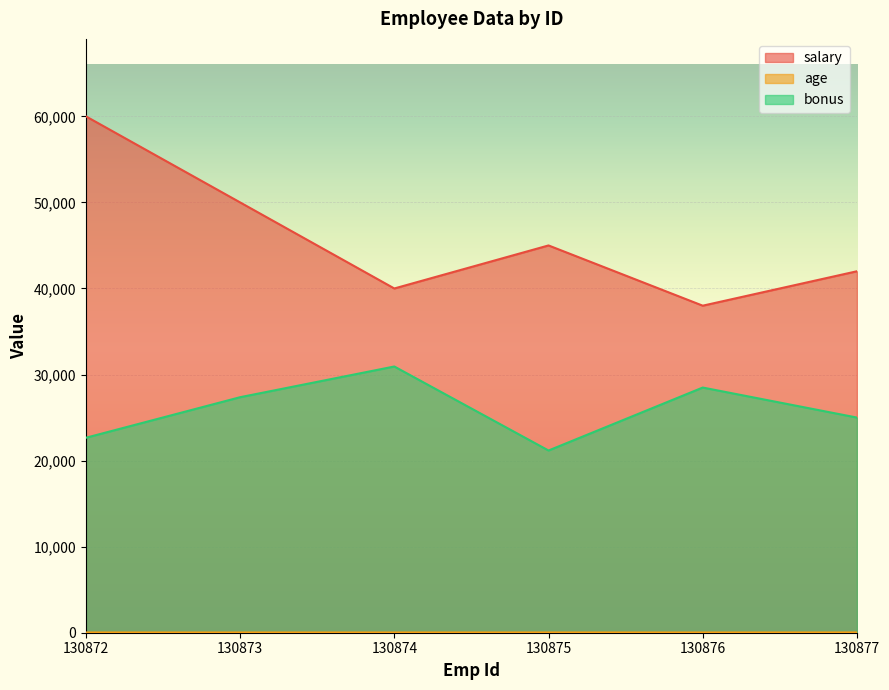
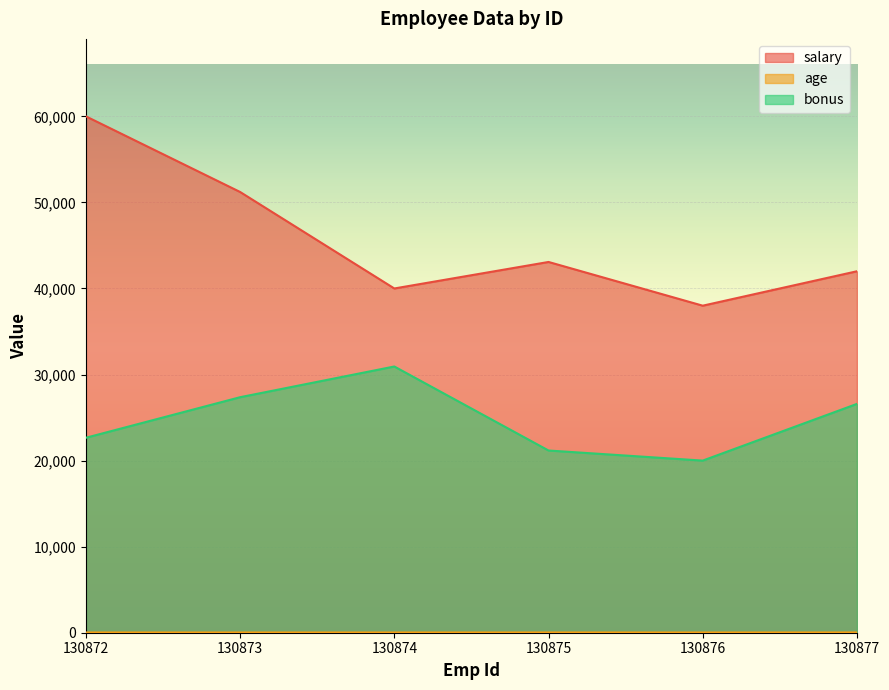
salary, 130873: 50,000 -> 51,000
salary, 130875: 45,000 -> 43,000
bonus, 130876: 28,000 -> 20,000
bonus, 130877: 25,000 -> 27,000
